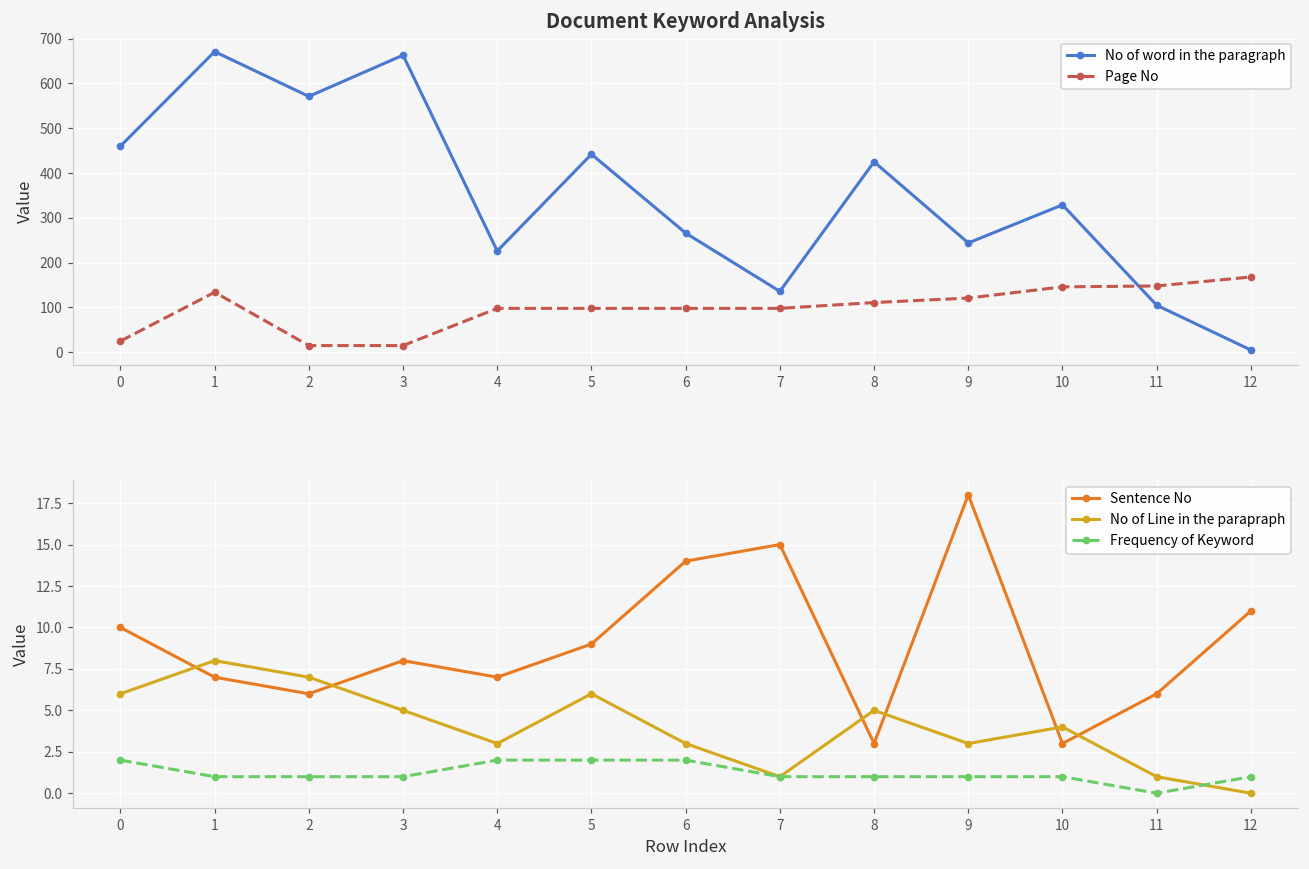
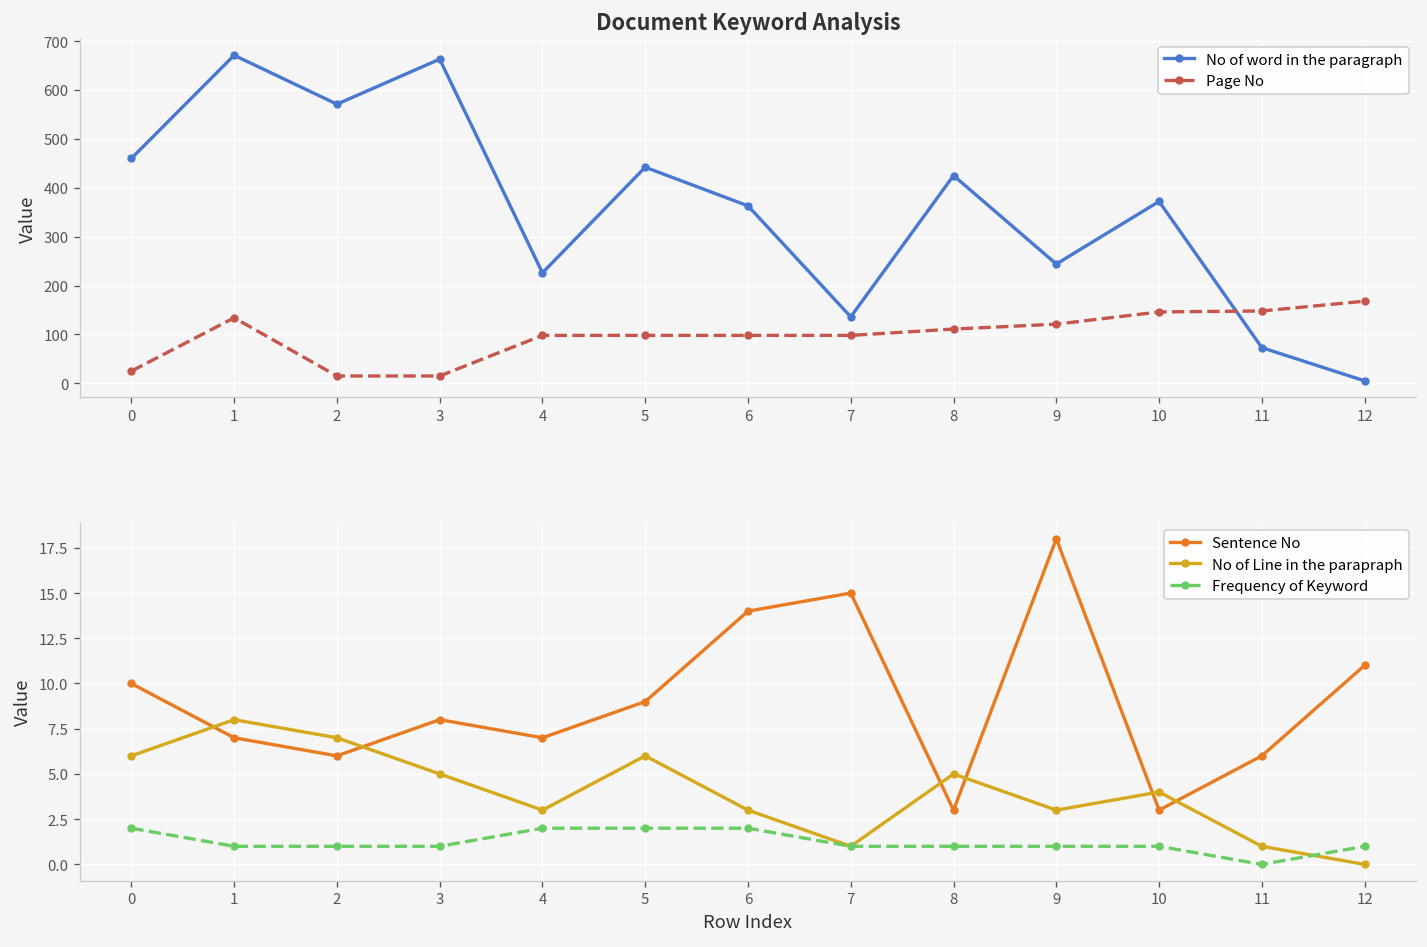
Document Keyword Analysis, No of word in the paragraph, 6: 270 -> 360
Document Keyword Analysis, No of word in the paragraph, 10: 330 -> 370
Document Keyword Analysis, No of word in the paragraph, 11: 110 -> 70
